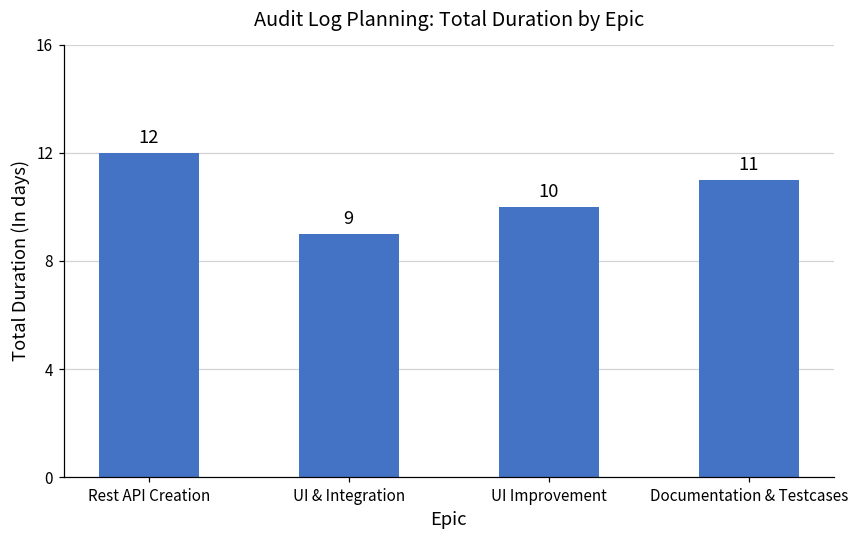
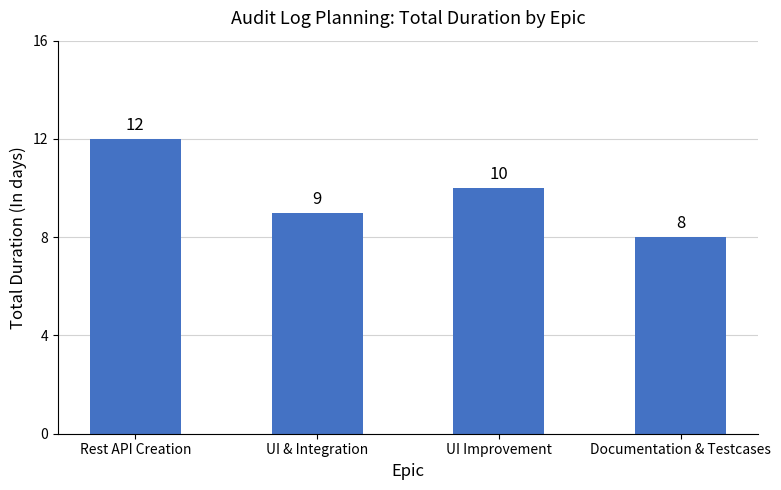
Documentation & Testcases: 11 -> 8
